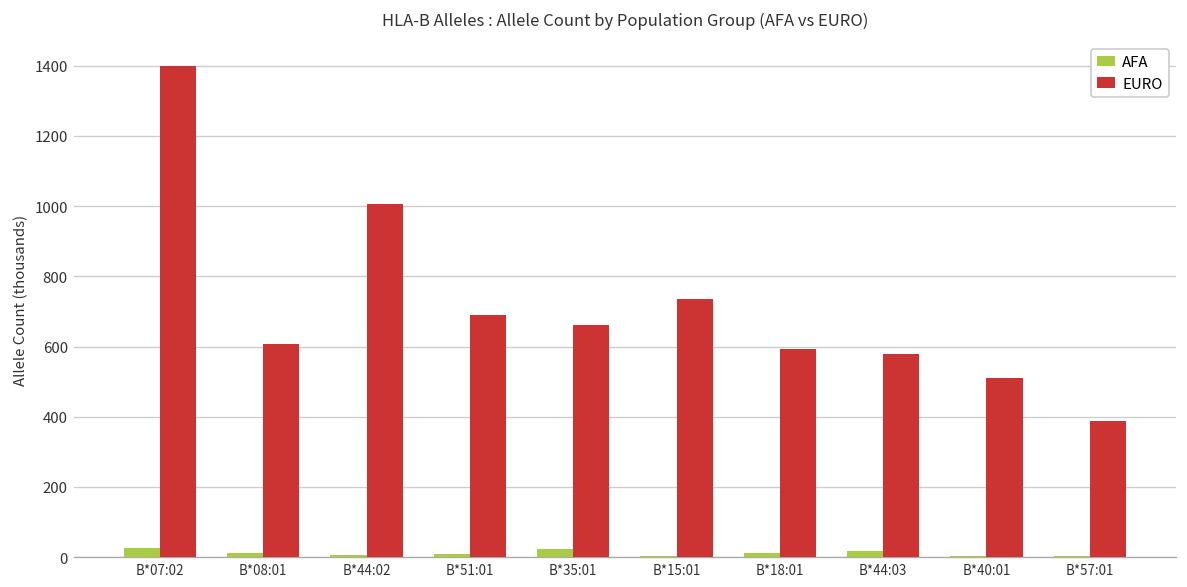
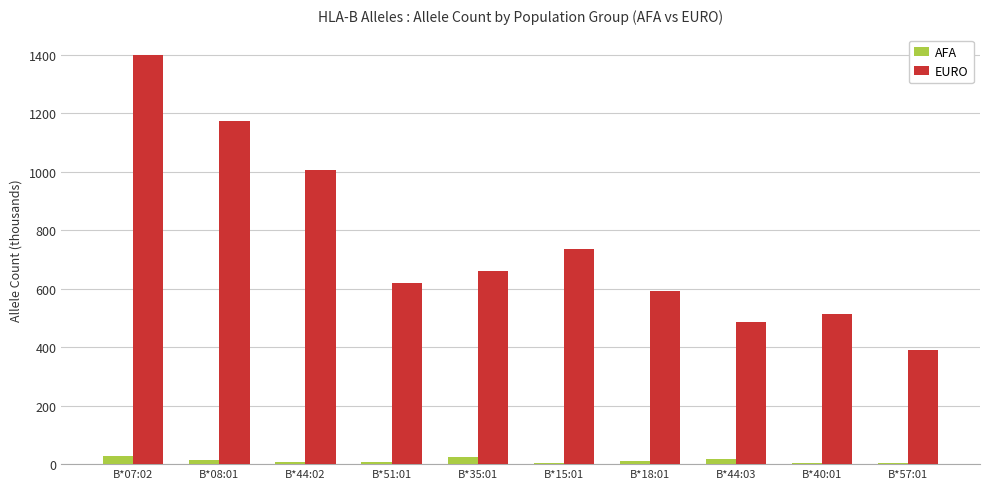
EURO, B*08:01: 610 -> 1170
EURO, B*51:01: 690 -> 620
EURO, B*44:03: 580 -> 490
